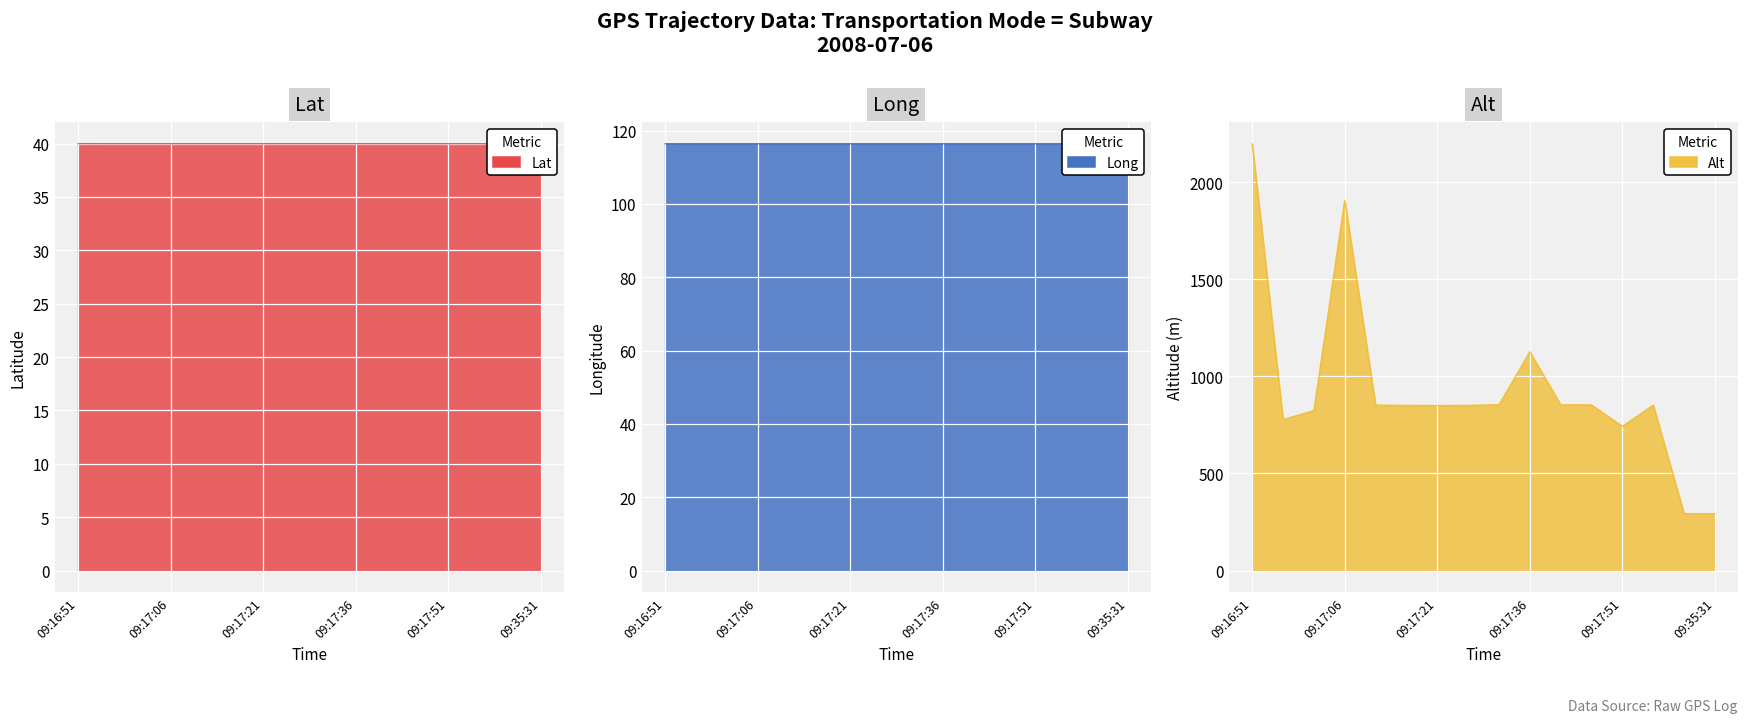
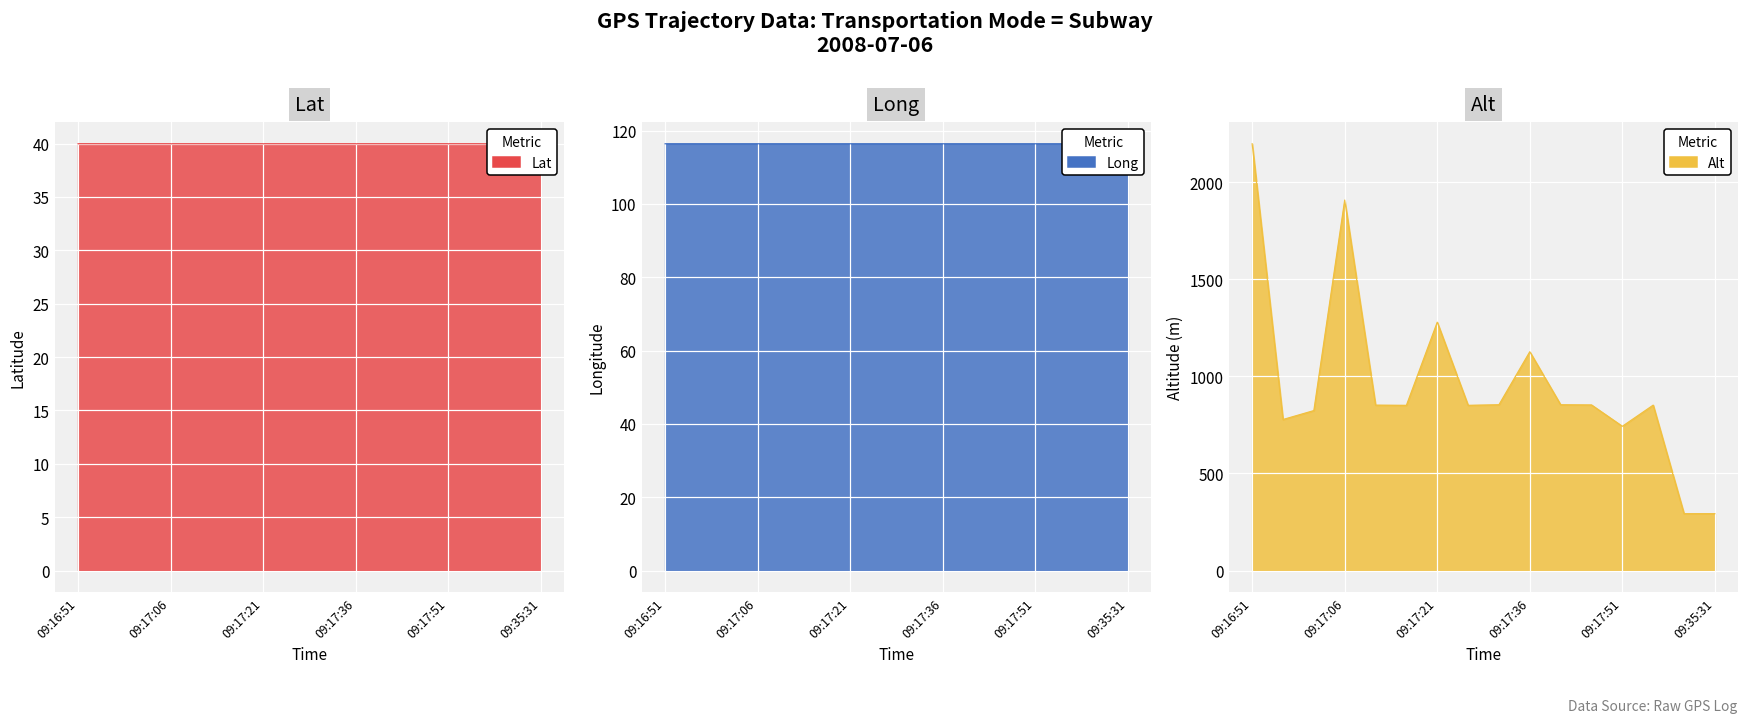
Alt, 09:17:21: 850 -> 1280
